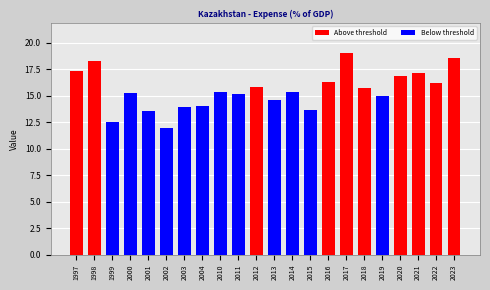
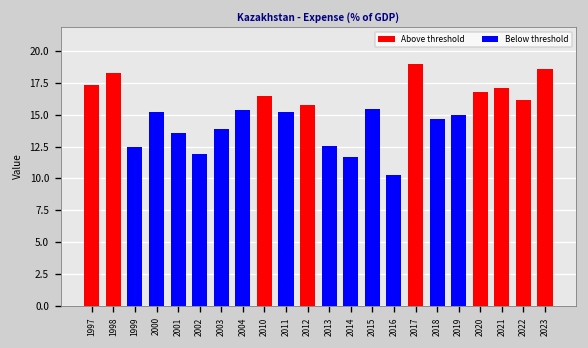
2004: 14.1 -> 15.4
2010: 15.4 -> 16.5
2013: 14.6 -> 12.6
2014: 15.3 -> 11.7
2015: 13.7 -> 15.5
2016: 16.3 -> 10.3
2018: 15.7 -> 14.7
